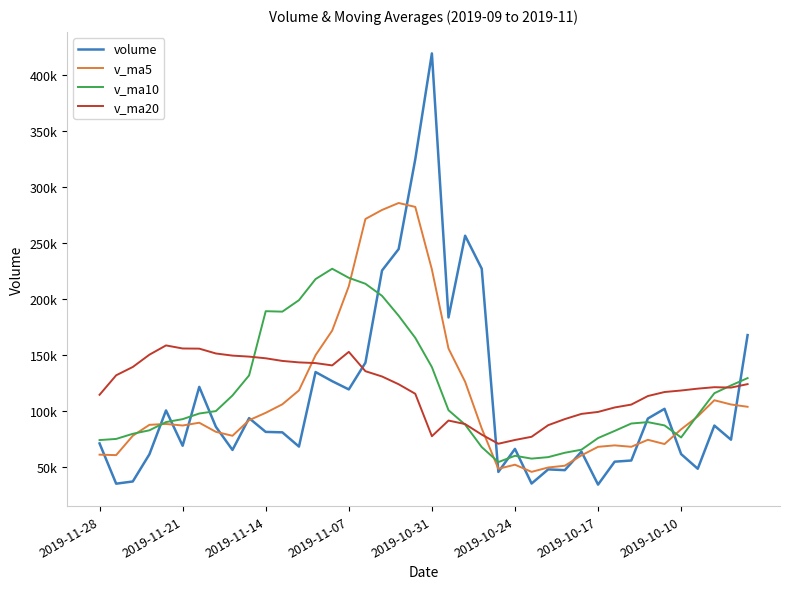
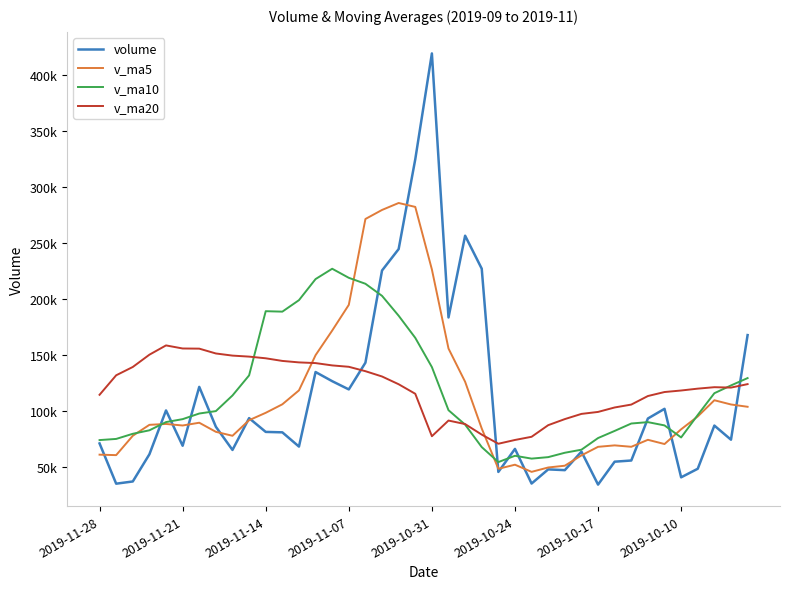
v_ma5, 2019-11-07: 212000 -> 195000
v_ma20, 2019-11-07: 153000 -> 140000
volume, 2019-10-10: 62000 -> 41000
